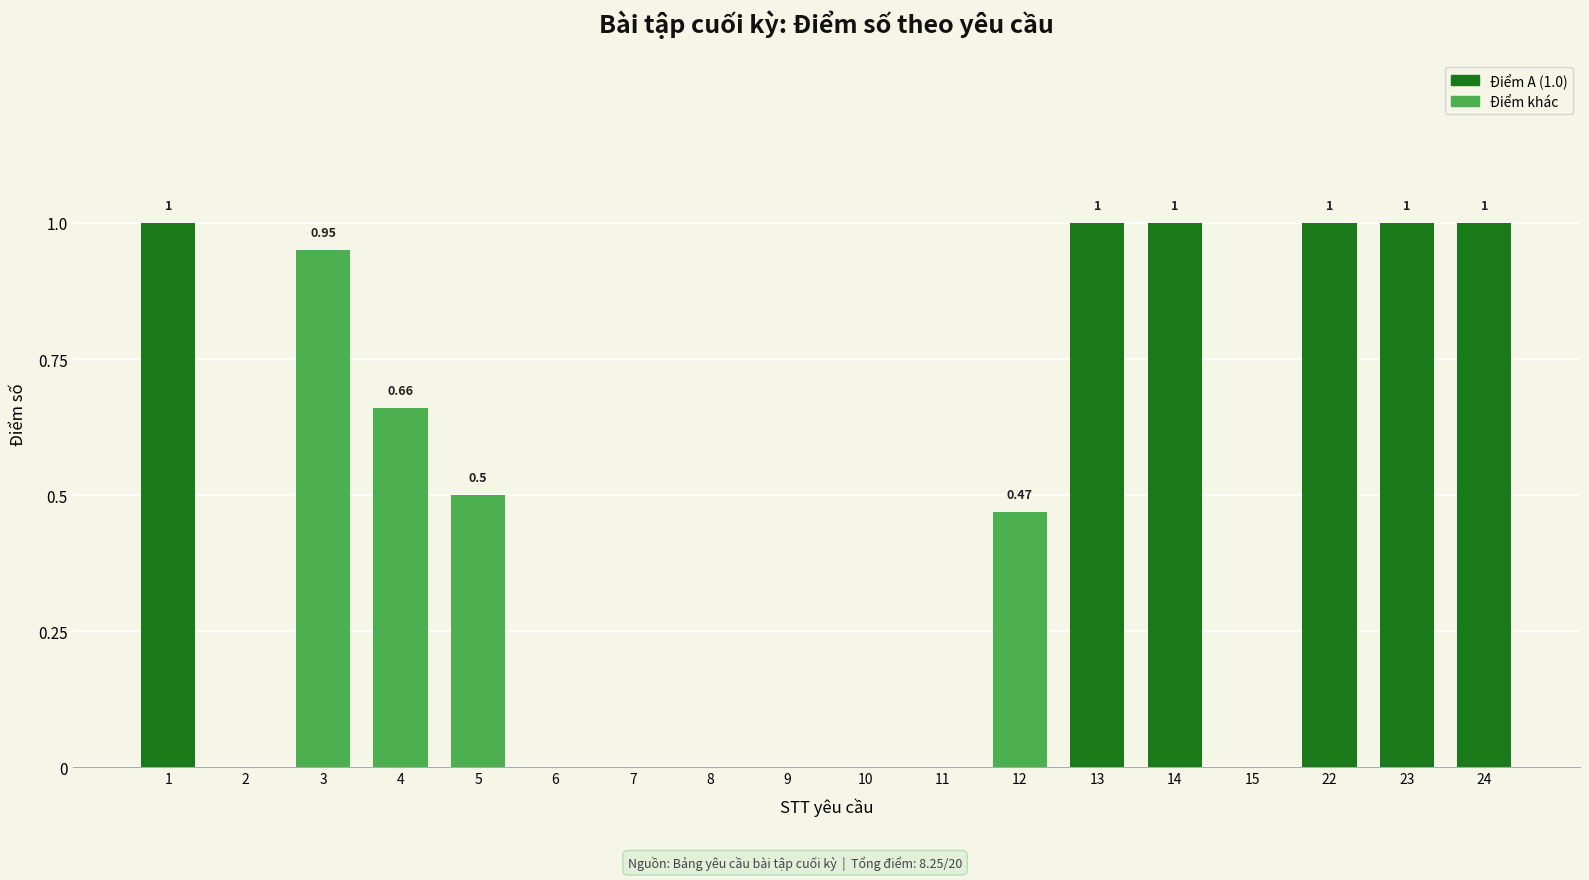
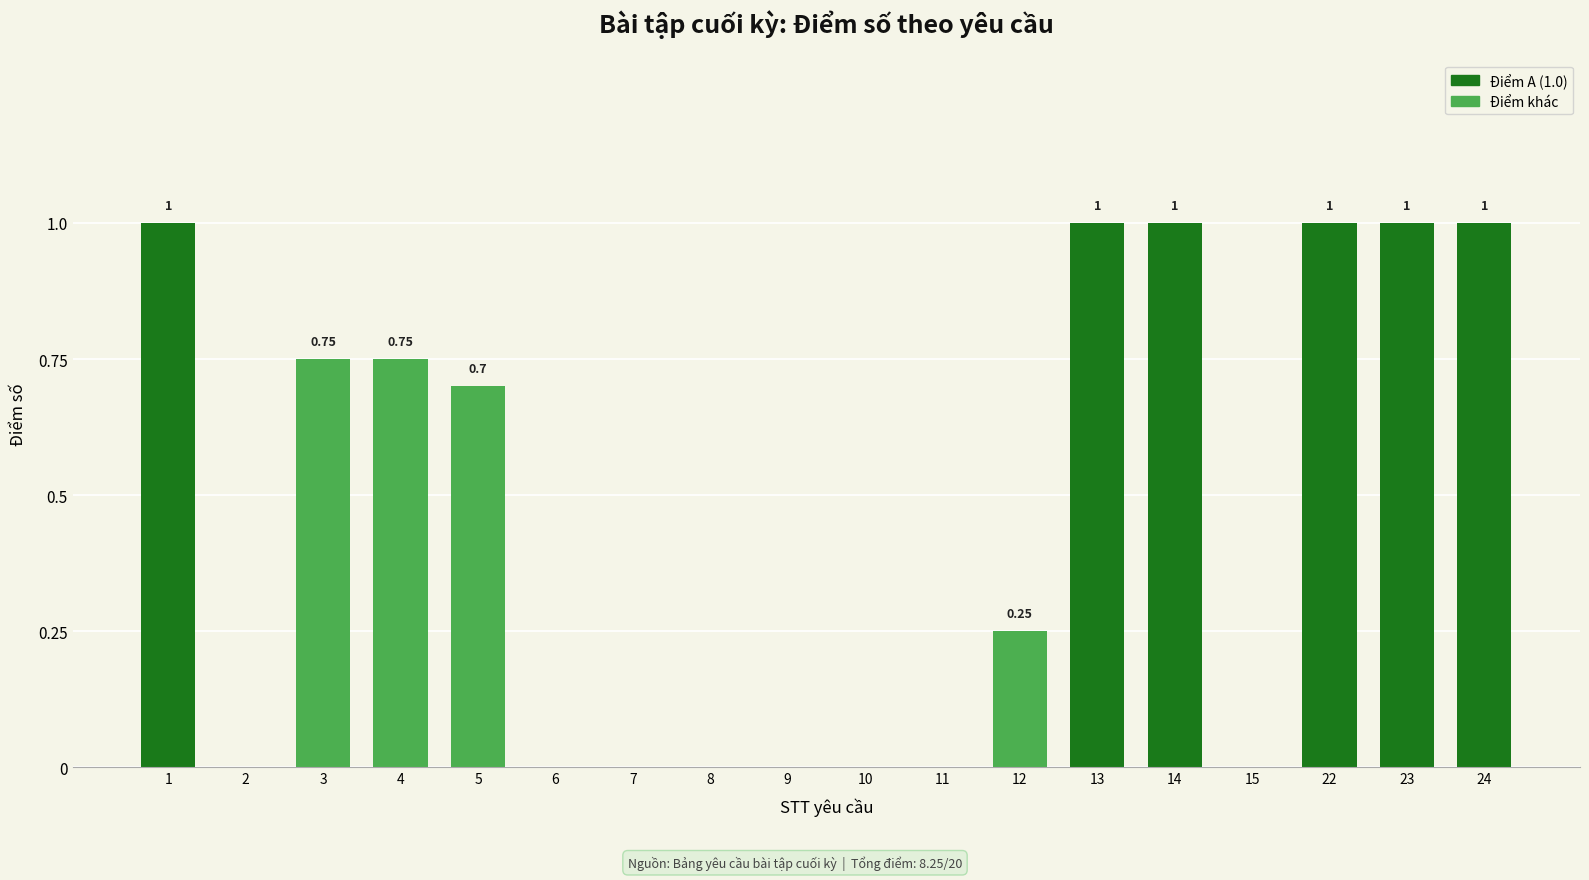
3: 0.95 -> 0.75
4: 0.66 -> 0.75
5: 0.5 -> 0.7
12: 0.47 -> 0.25
